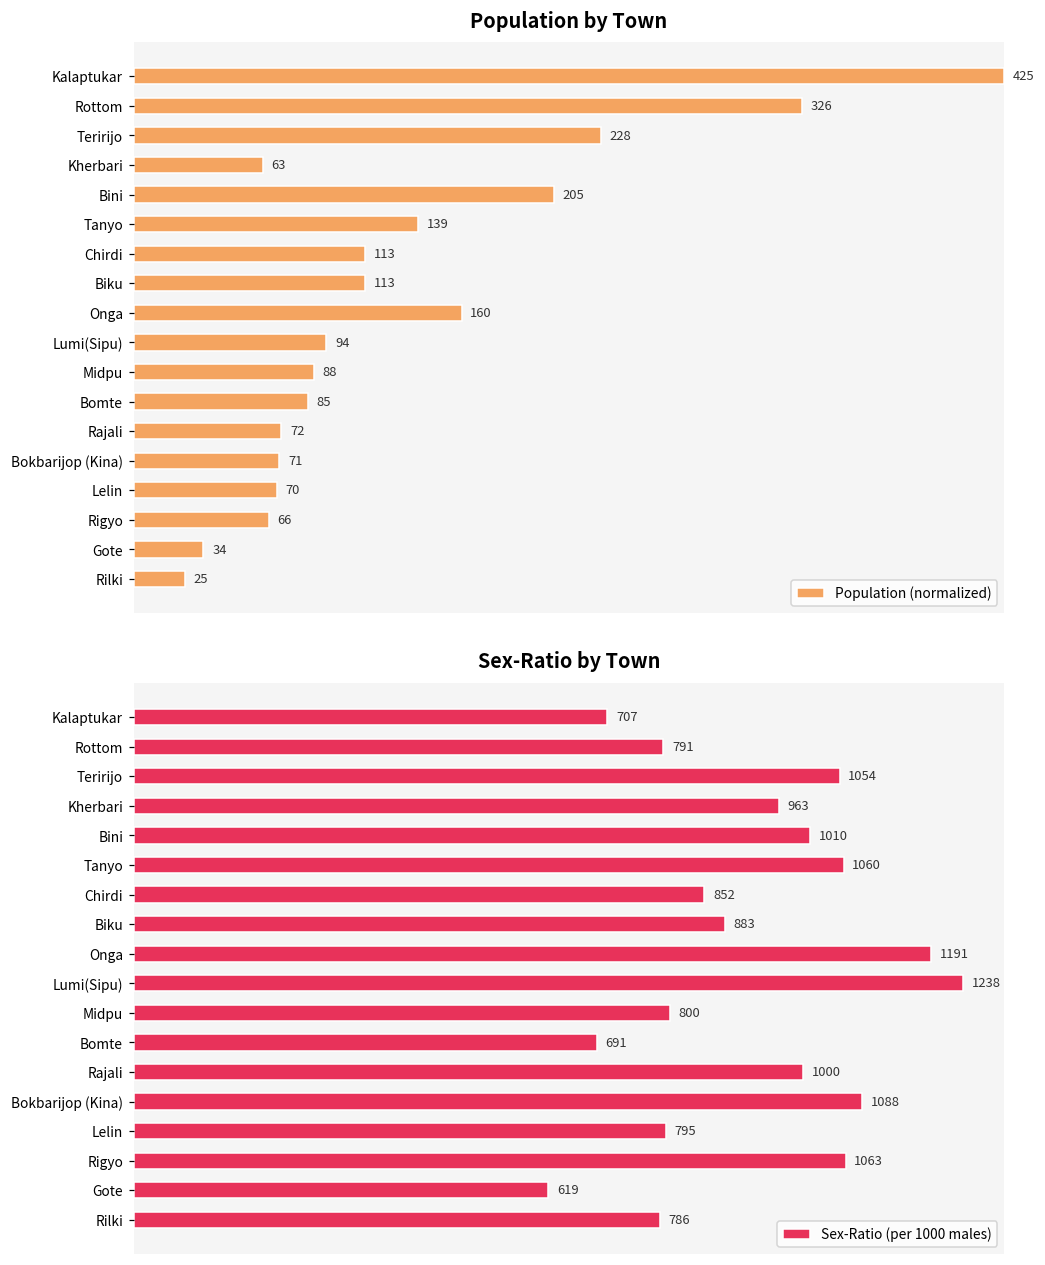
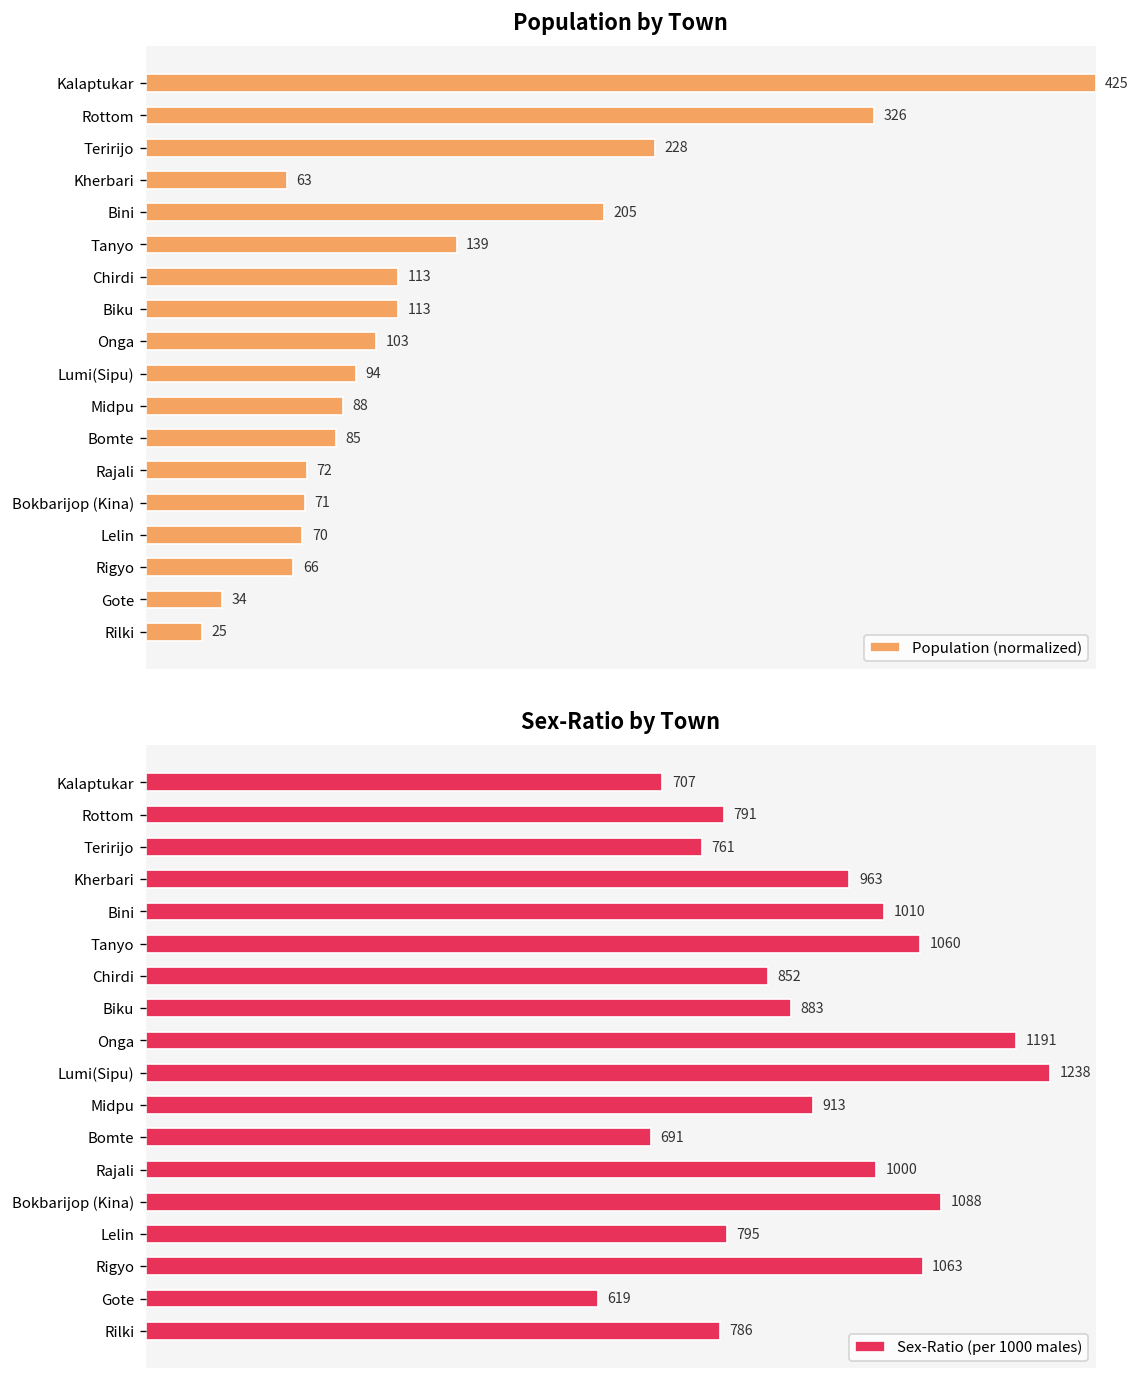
Population by Town, Onga: 160 -> 103
Sex-Ratio by Town, Teririjo: 1054 -> 761
Sex-Ratio by Town, Midpu: 800 -> 913
